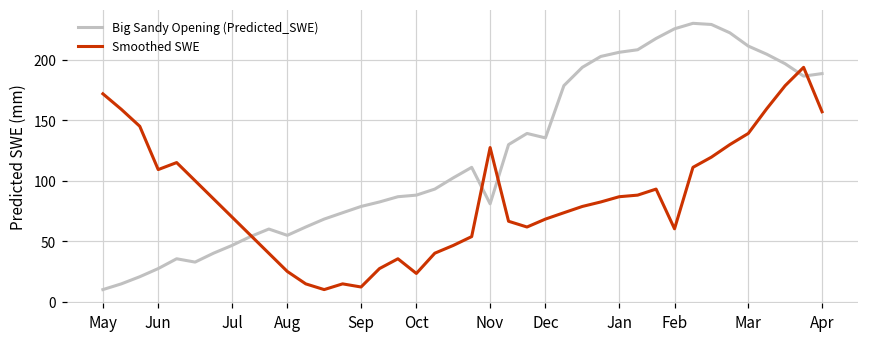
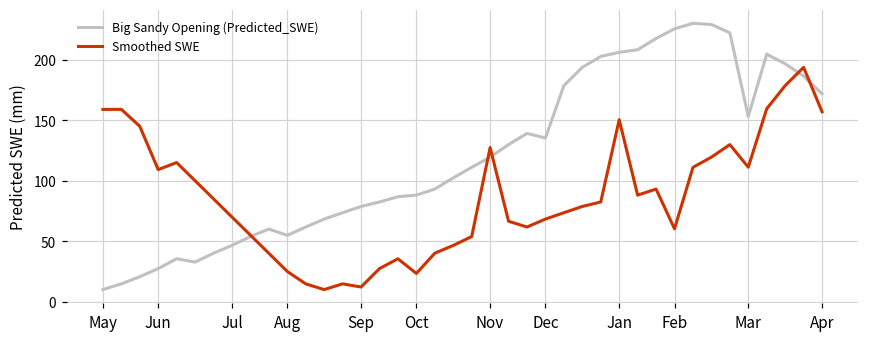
Smoothed SWE, May: 172 -> 159
Big Sandy Opening (Predicted_SWE), Nov: 81 -> 119
Smoothed SWE, Jan: 87 -> 150
Big Sandy Opening (Predicted_SWE), Mar: 211 -> 153
Smoothed SWE, Mar: 139 -> 111
Big Sandy Opening (Predicted_SWE), Apr: 189 -> 172
